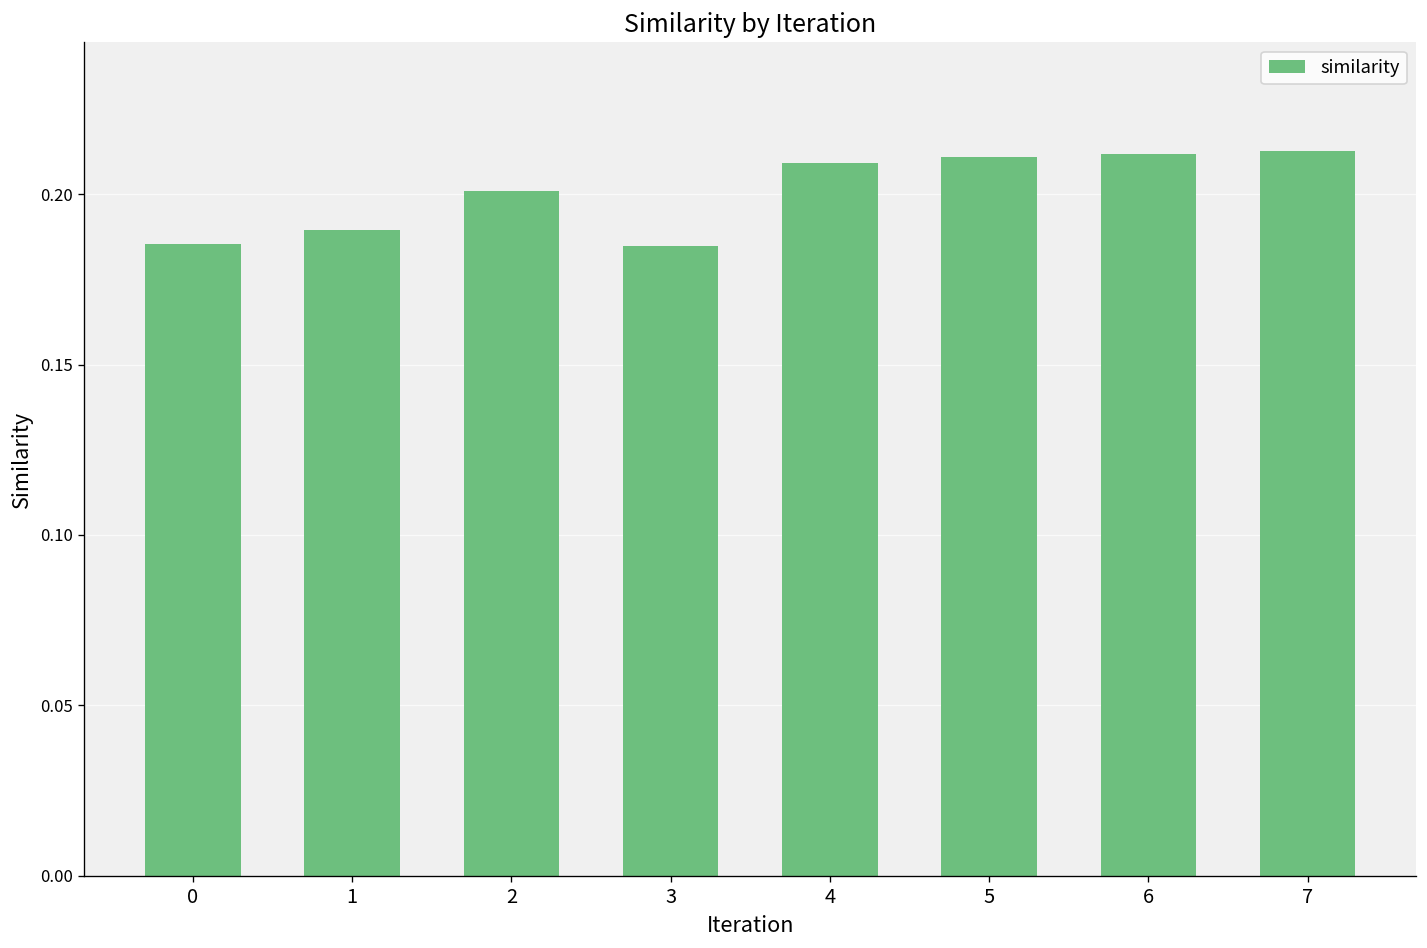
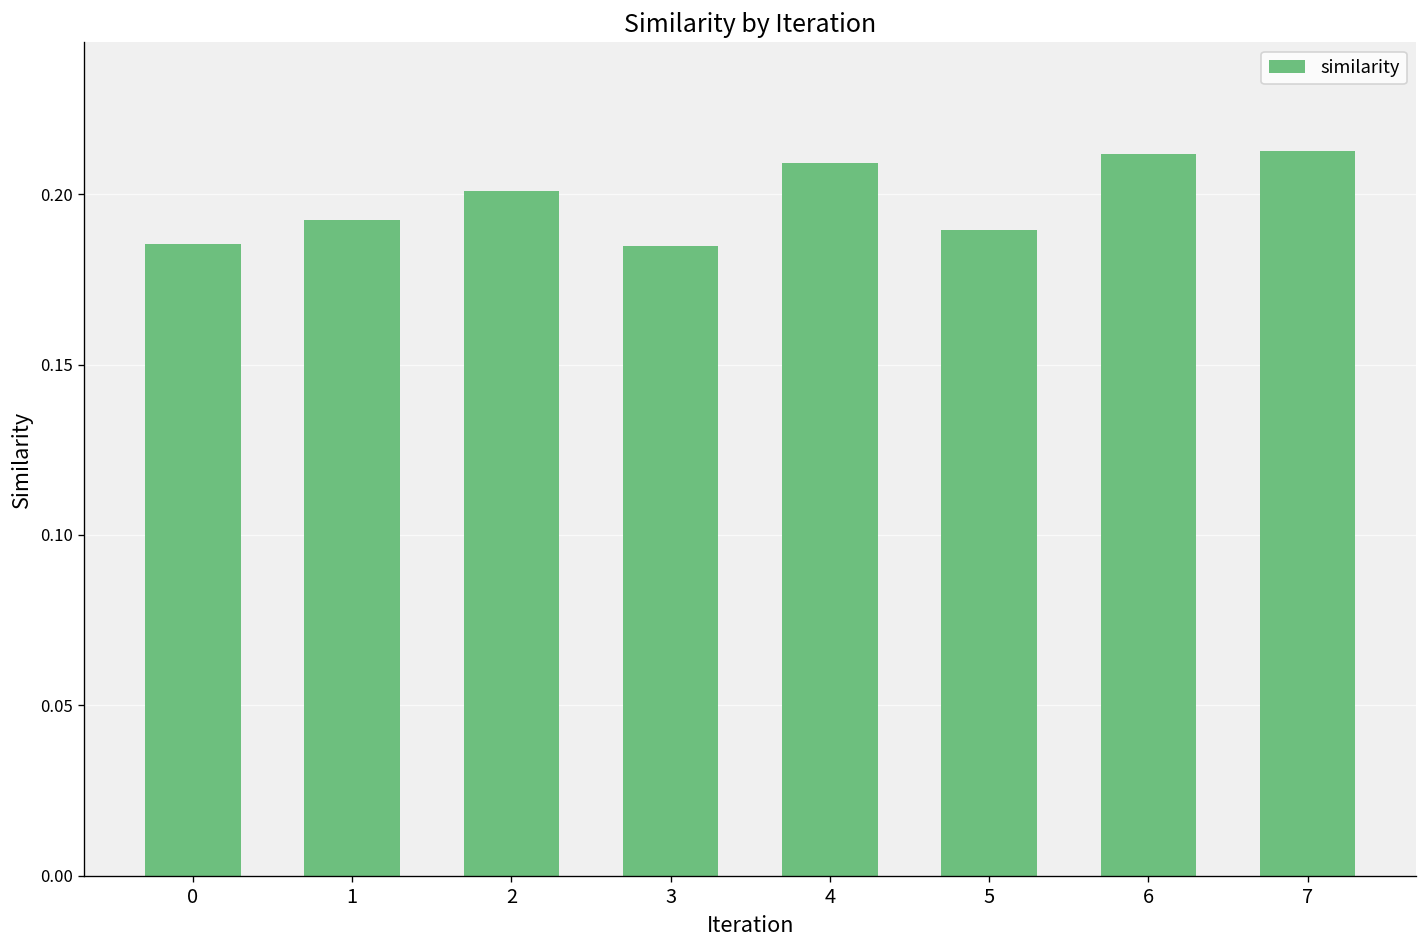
1: 0.190 -> 0.192
5: 0.211 -> 0.189
